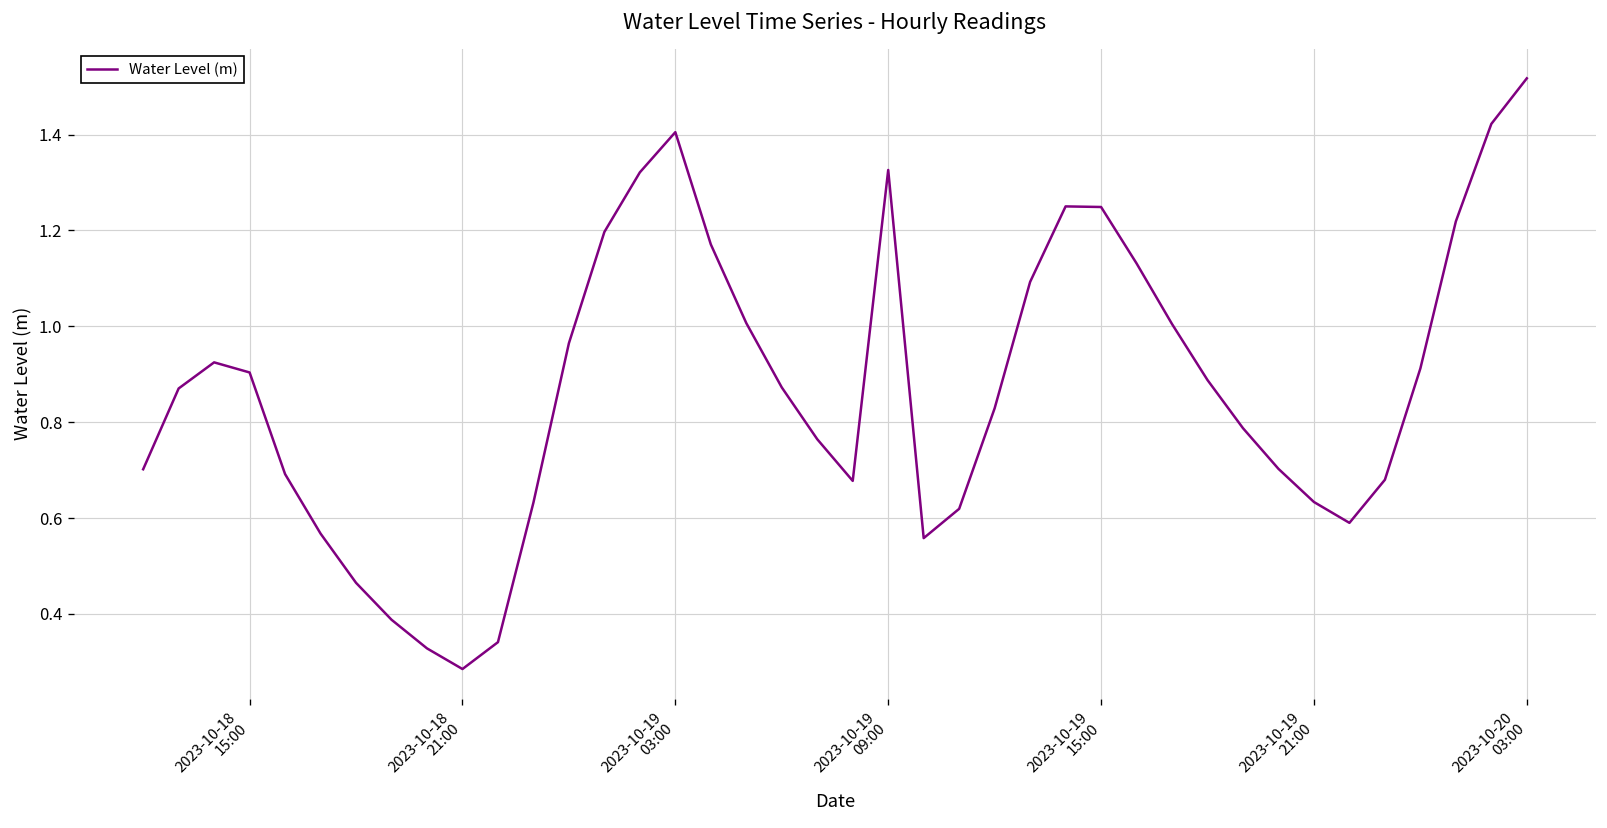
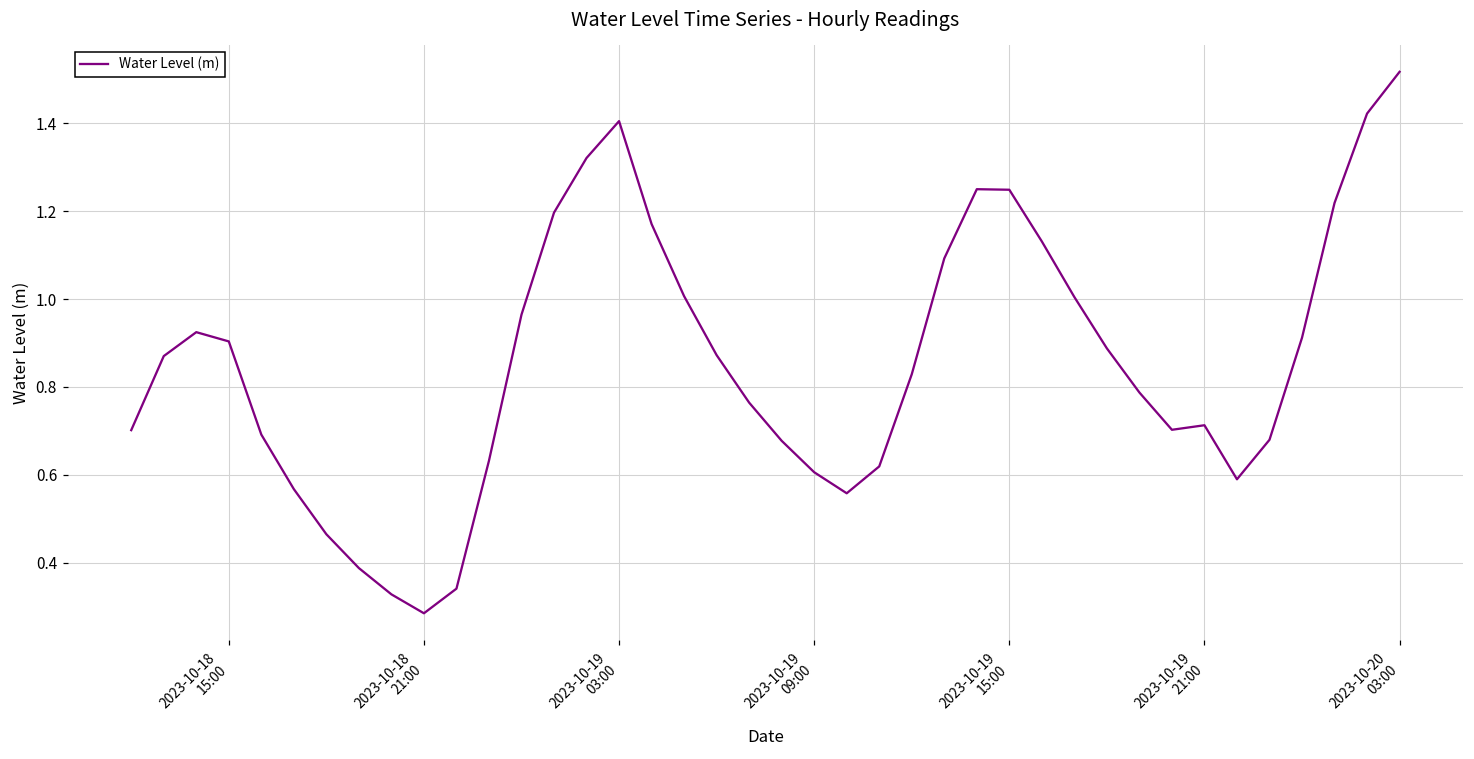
2023-10-19 09:00: 1.33 -> 0.61
2023-10-19 21:00: 0.63 -> 0.71
